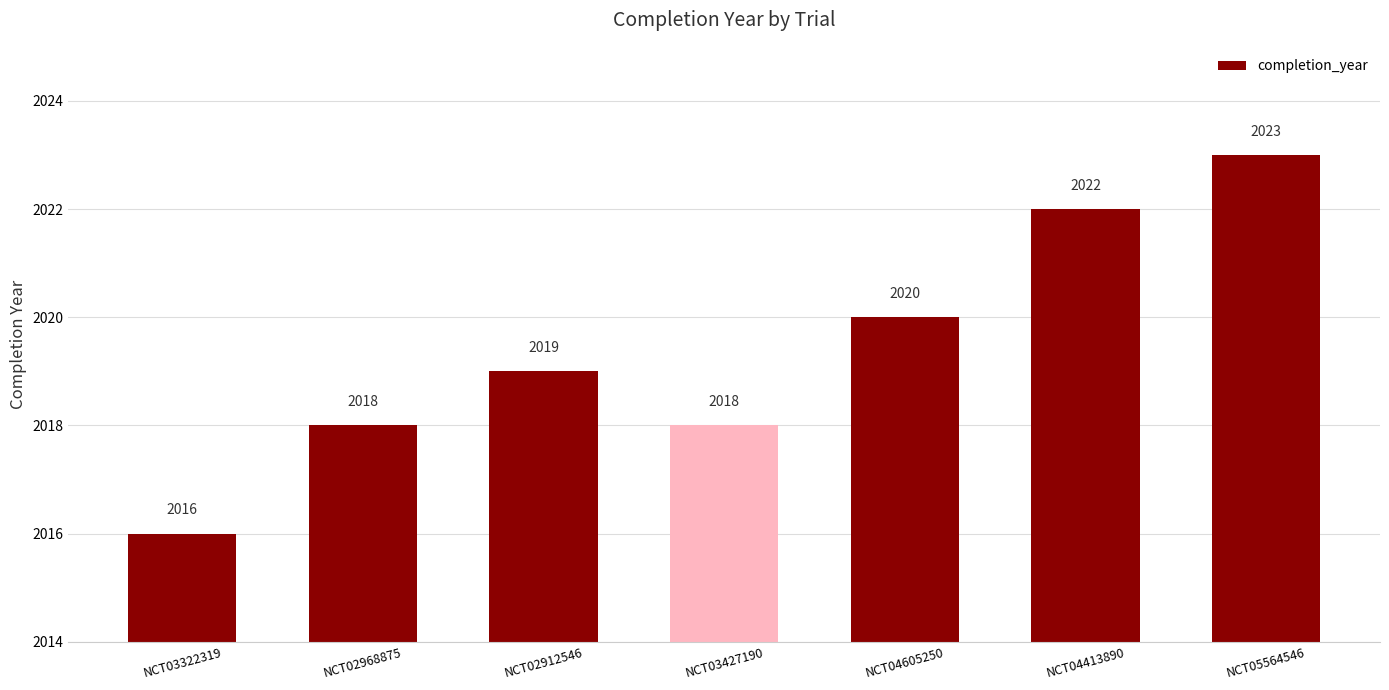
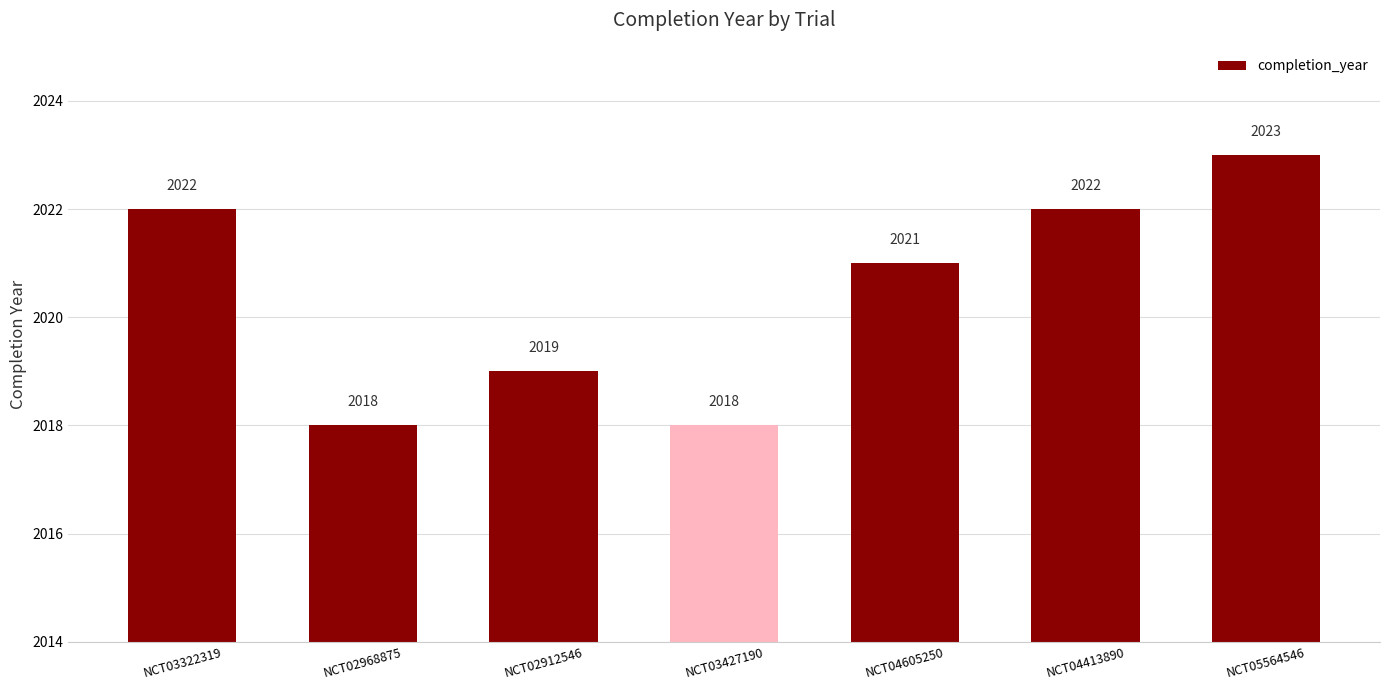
NCT03322319: 2016 -> 2022
NCT04605250: 2020 -> 2021
